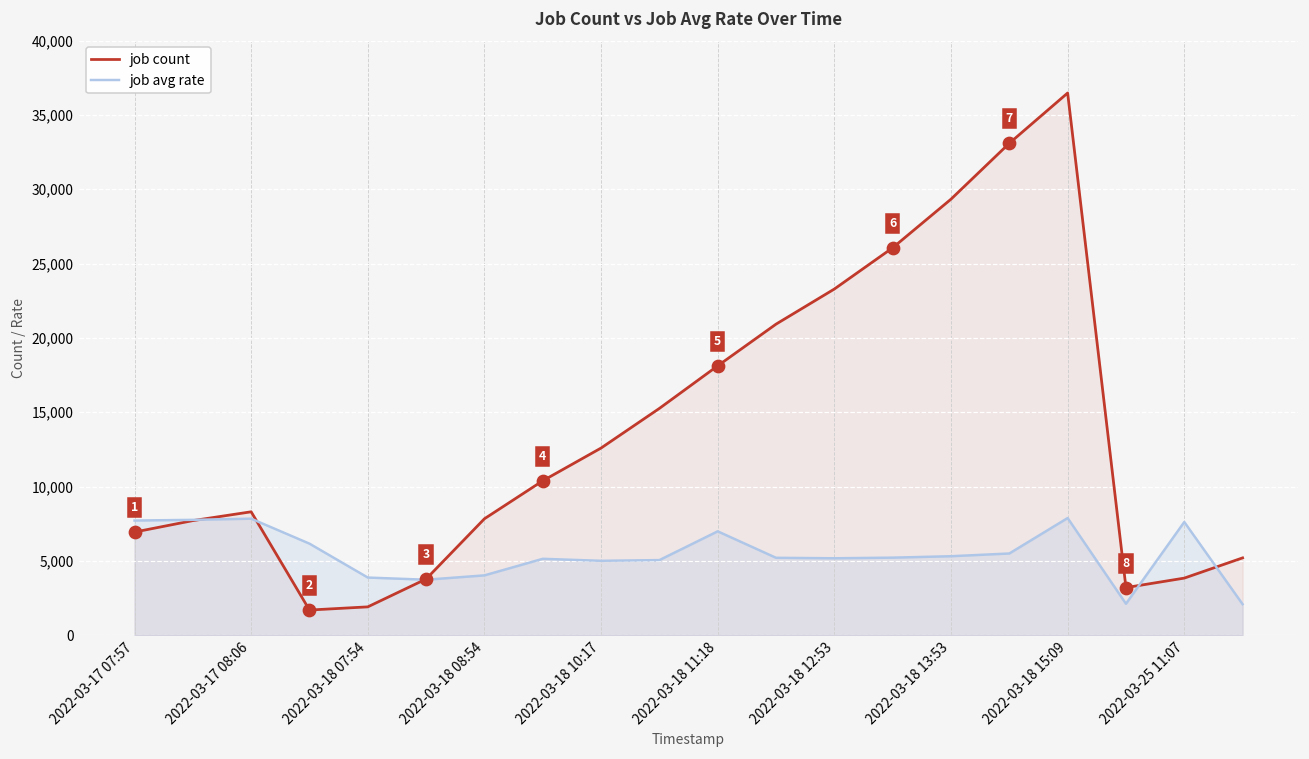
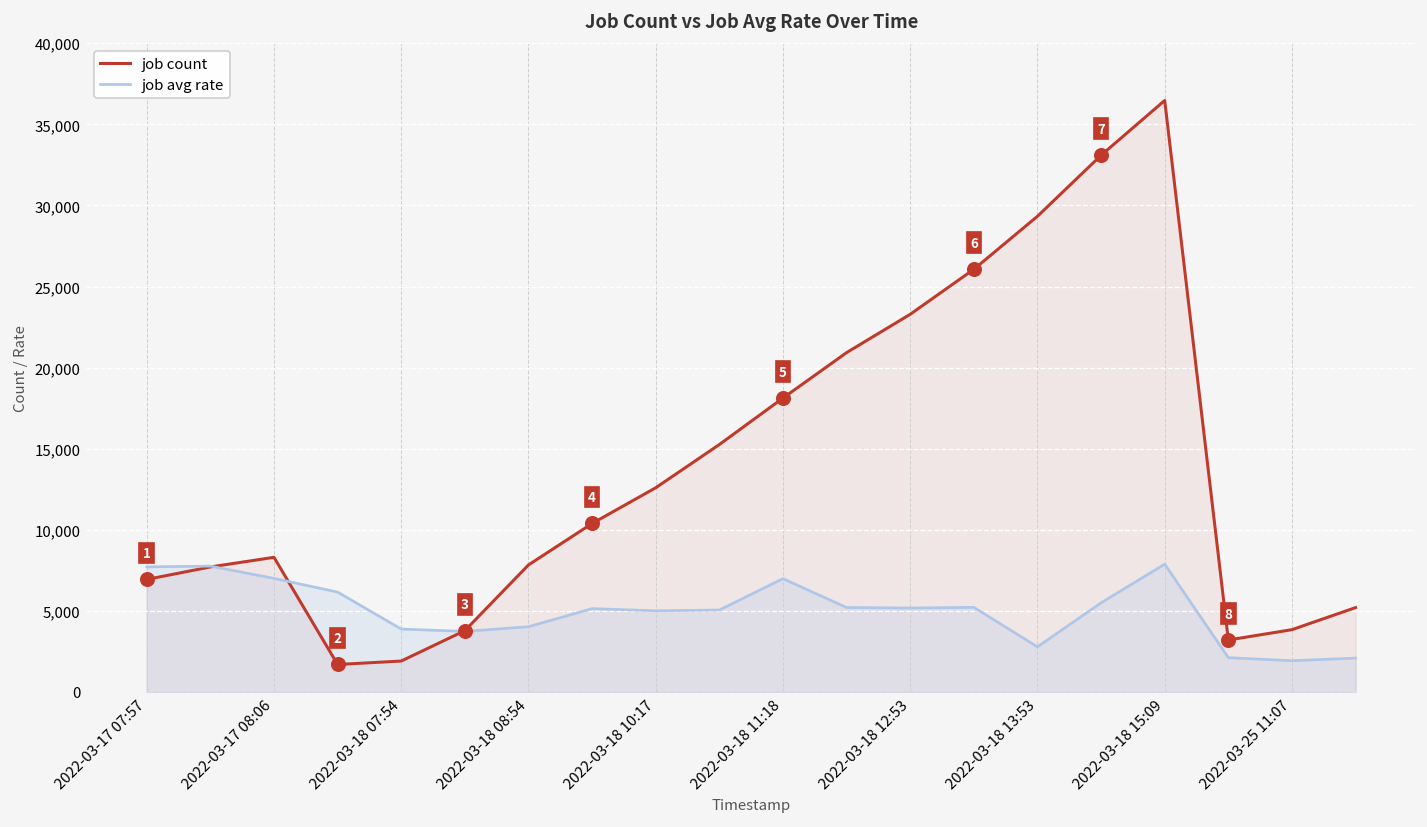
job avg rate, 2022-03-17 08:06: 7,800 -> 7,000
job avg rate, 2022-03-18 13:53: 5,300 -> 2,800
job avg rate, 2022-03-25 11:07: 7,600 -> 1,900
